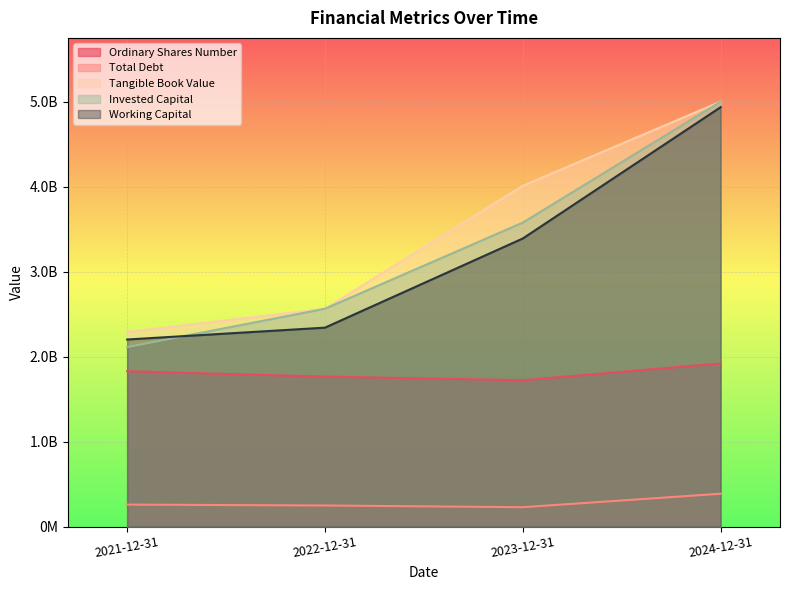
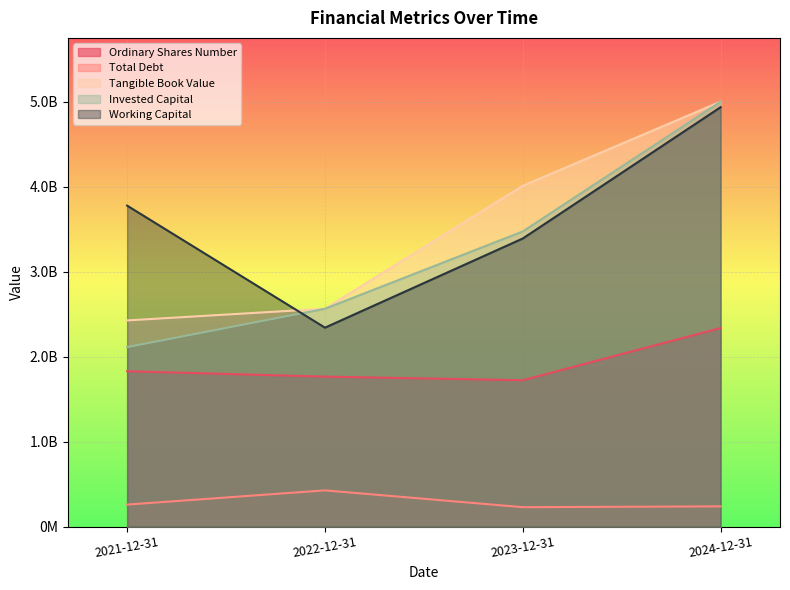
Tangible Book Value, 2021-12-31: 2300000000 -> 2400000000
Working Capital, 2021-12-31: 2200000000 -> 3800000000
Total Debt, 2022-12-31: 200000000 -> 400000000
Invested Capital, 2023-12-31: 3600000000 -> 3500000000
Ordinary Shares Number, 2024-12-31: 1900000000 -> 2300000000
Total Debt, 2024-12-31: 400000000 -> 200000000
